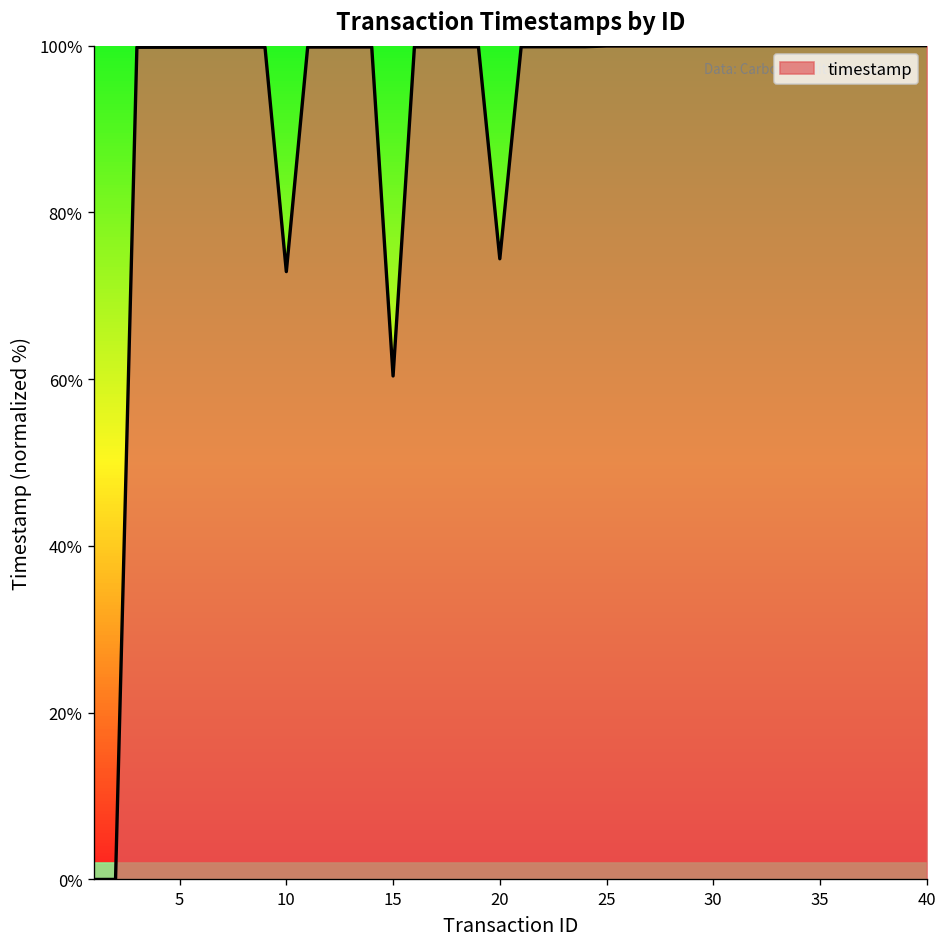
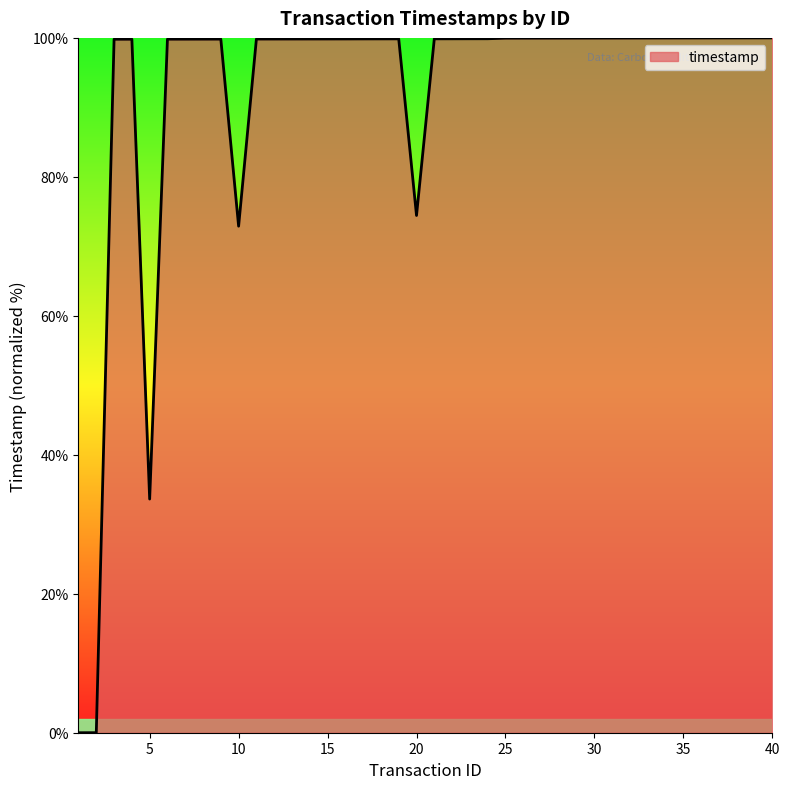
5: 100% -> 34%
15: 60% -> 100%
